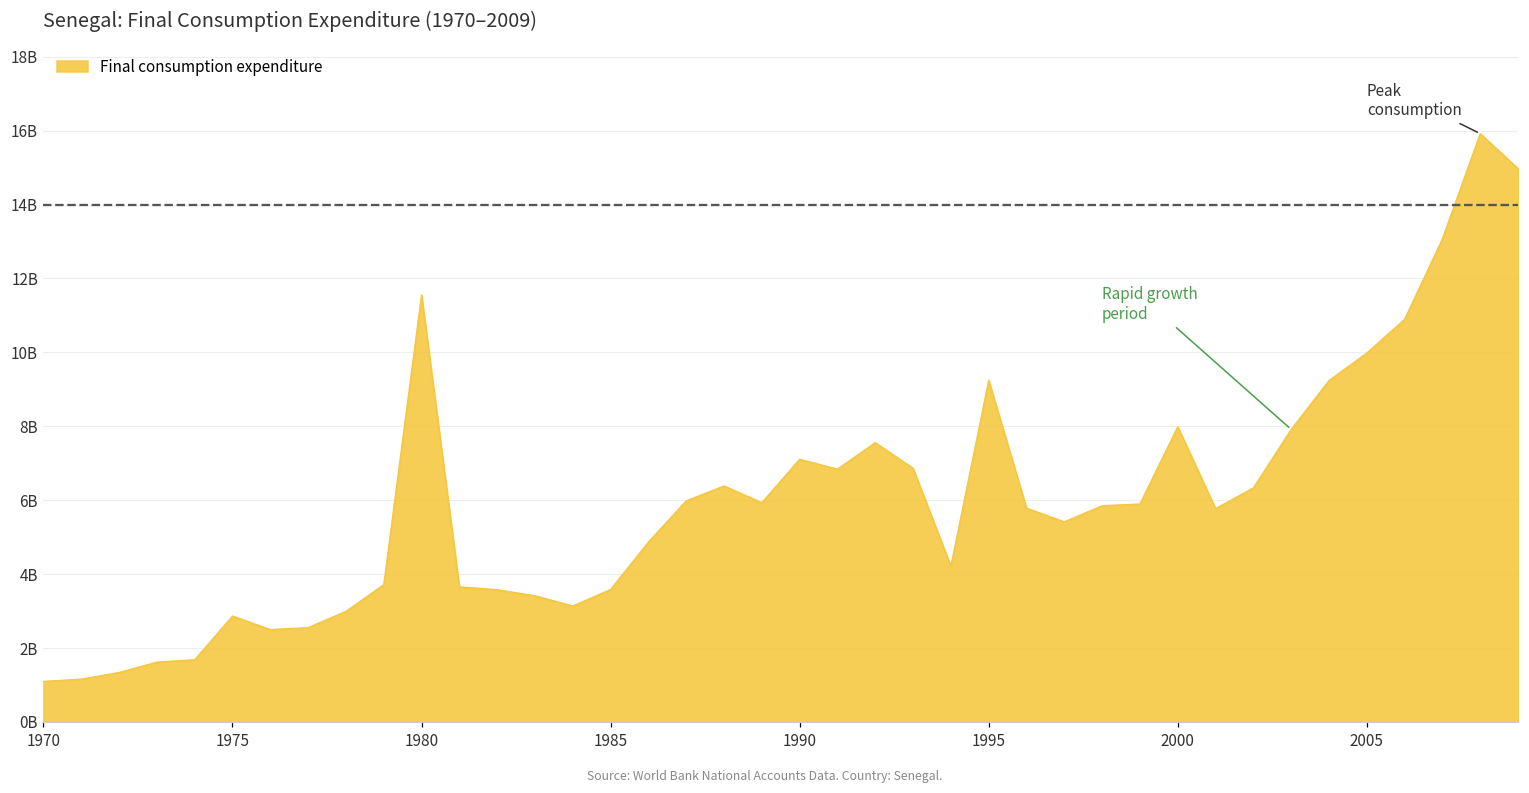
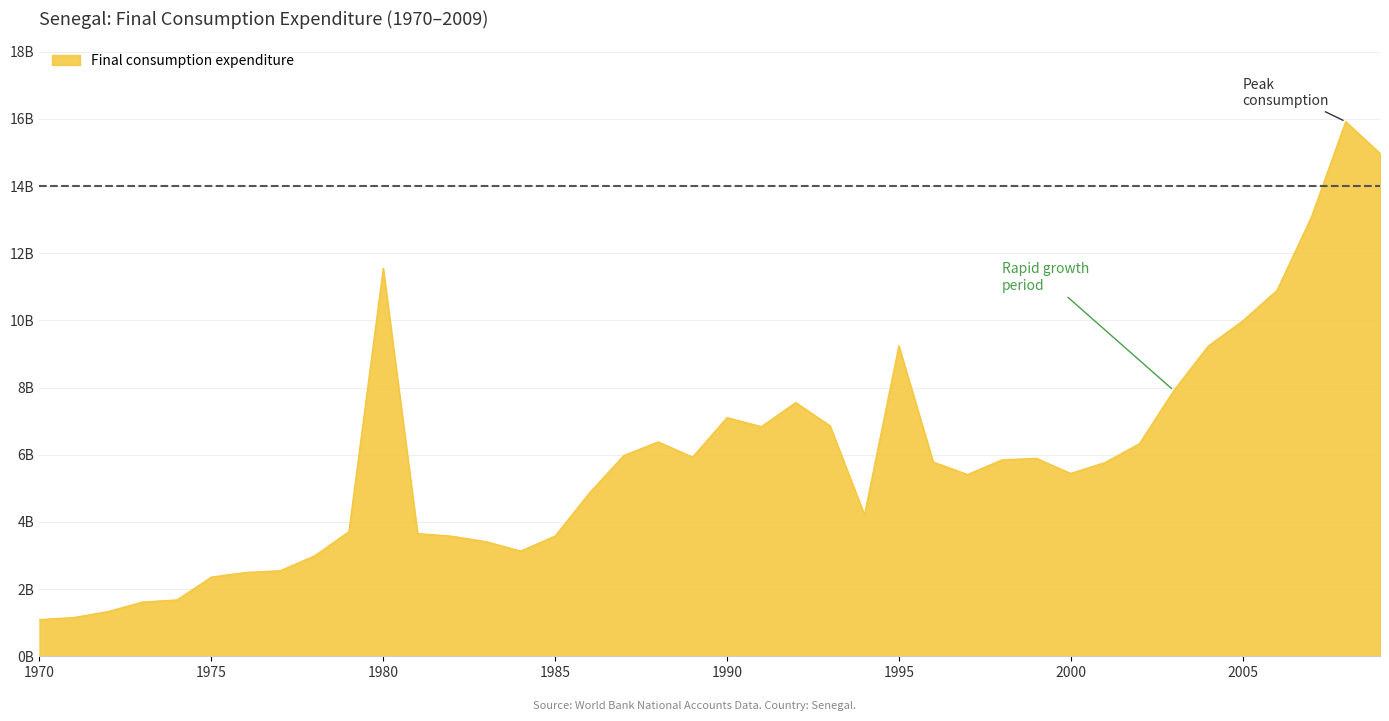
1975: 2900000000 -> 2400000000
2000: 8000000000 -> 5400000000
